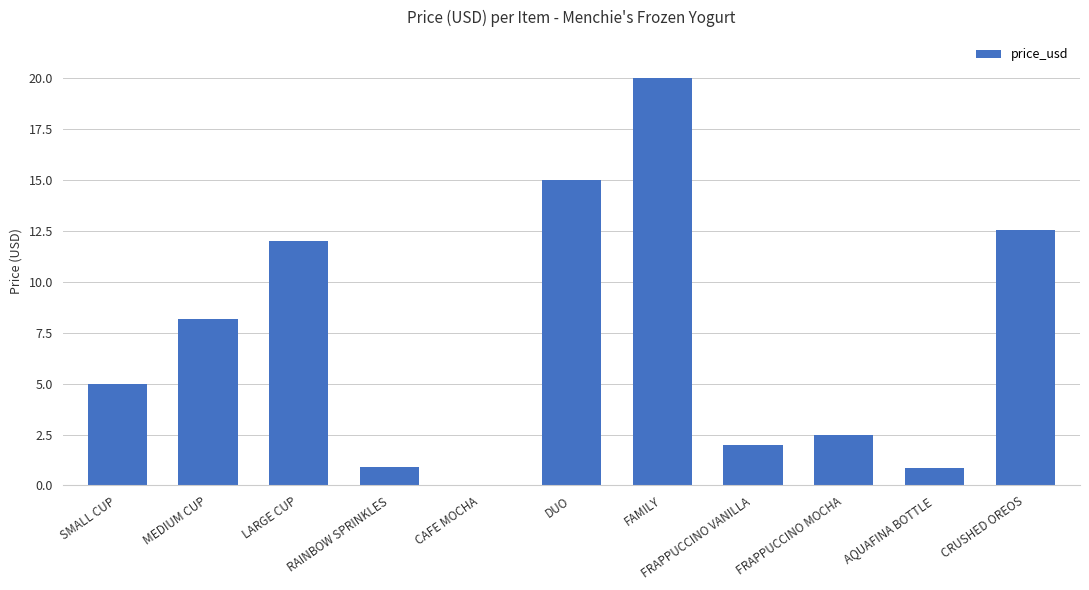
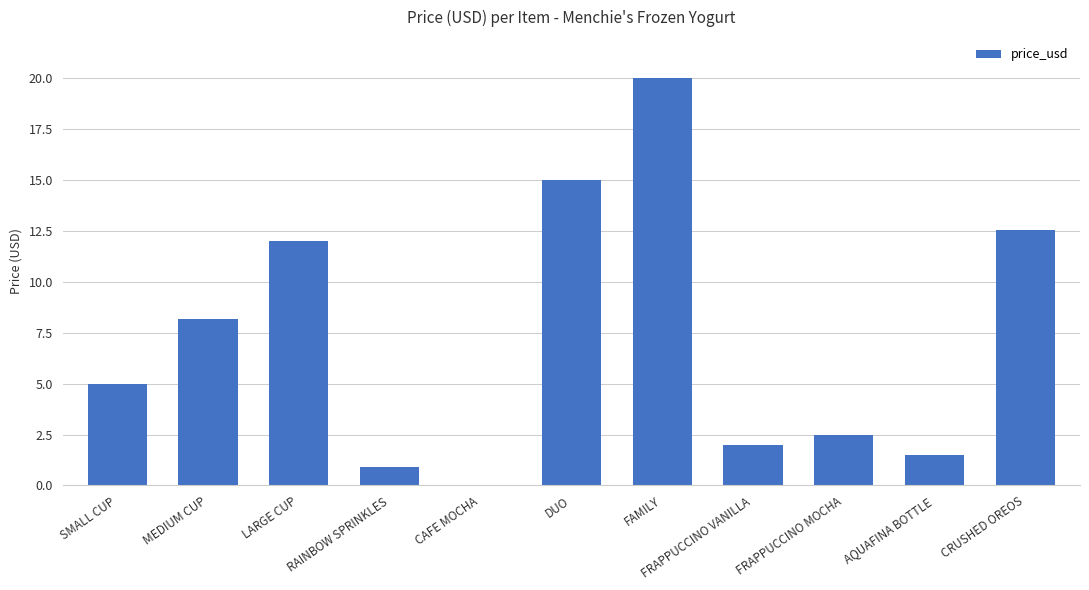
AQUAFINA BOTTLE: 0.9 -> 1.5
